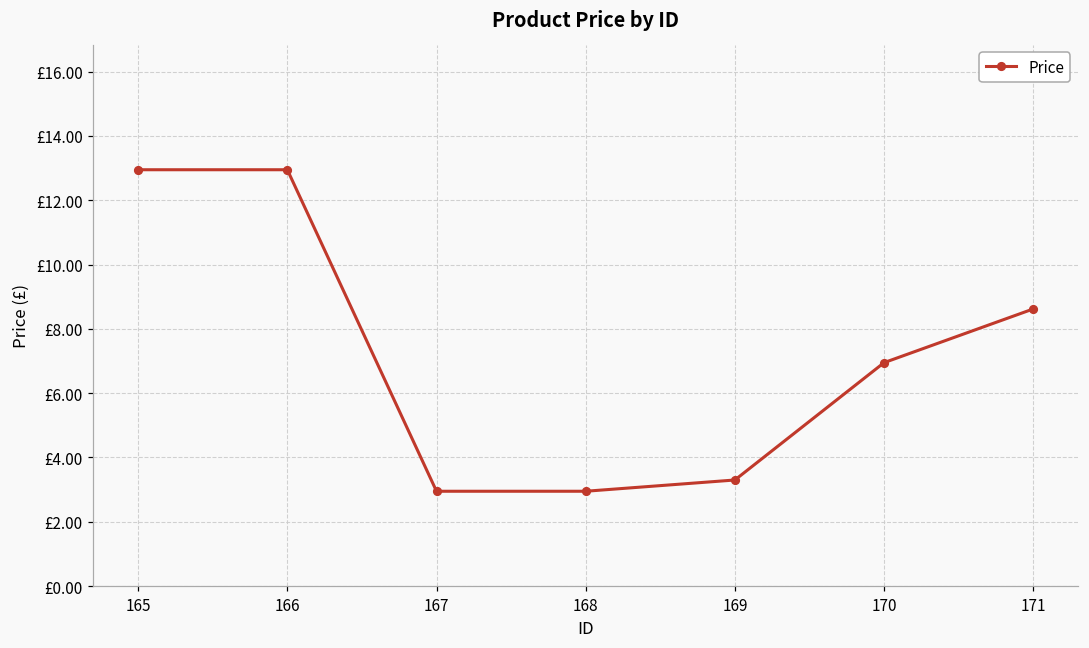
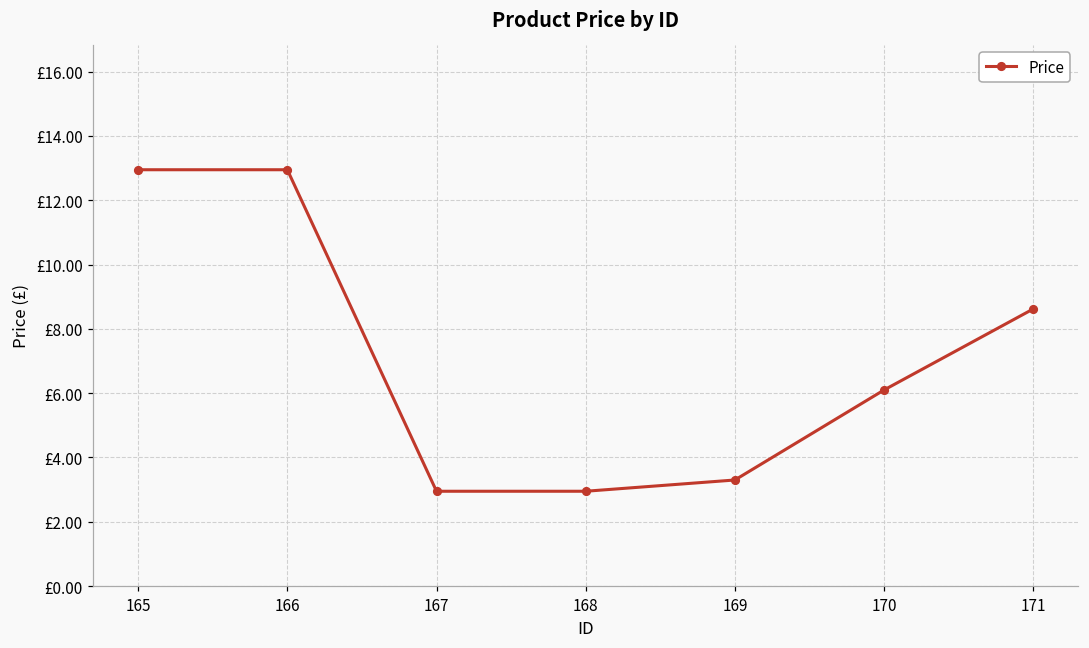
170: £7.0 -> £6.1
